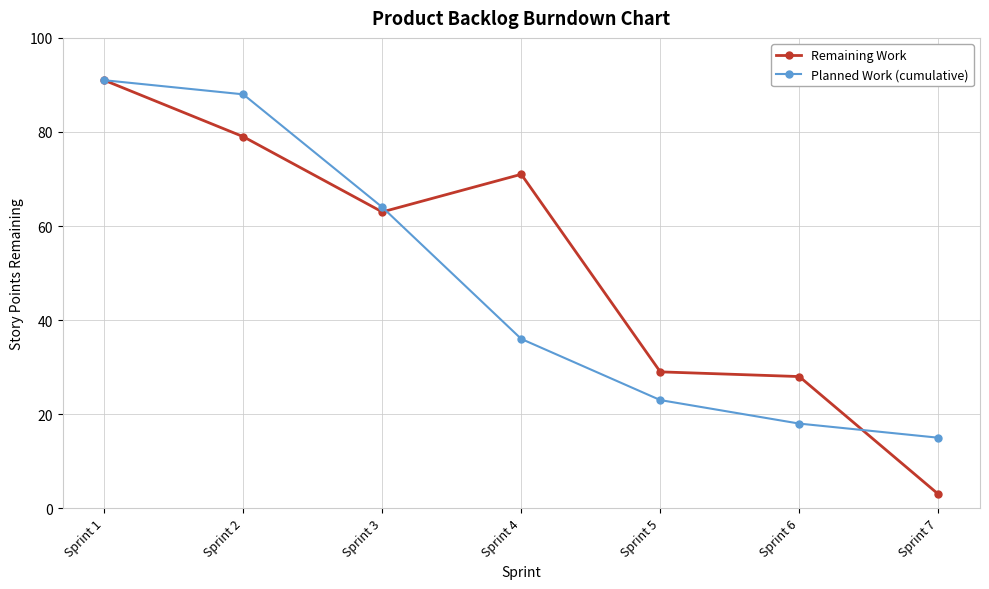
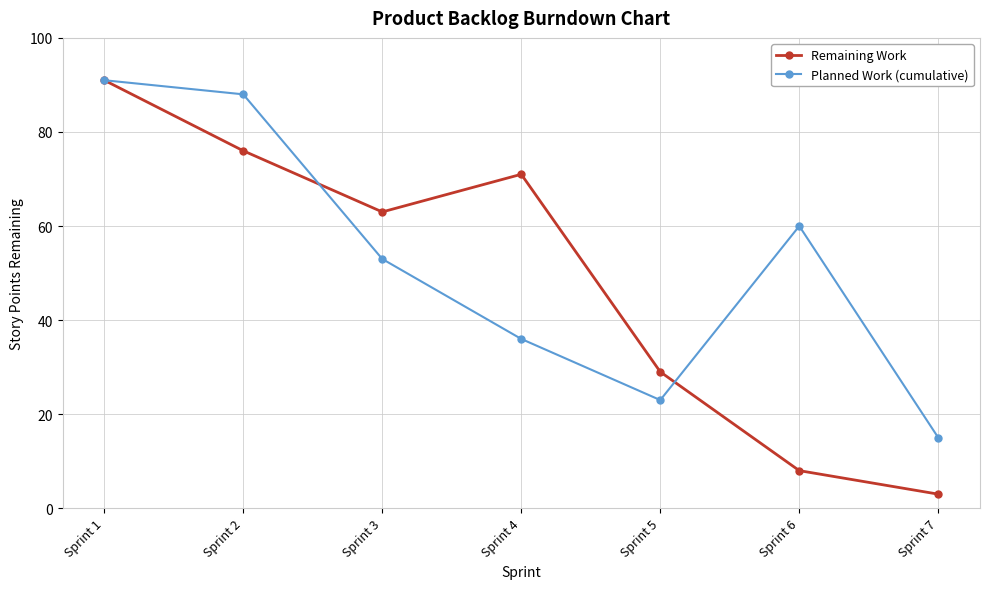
Remaining Work, Sprint 2: 79 -> 76
Planned Work (cumulative), Sprint 3: 64 -> 53
Remaining Work, Sprint 6: 28 -> 8
Planned Work (cumulative), Sprint 6: 18 -> 60
